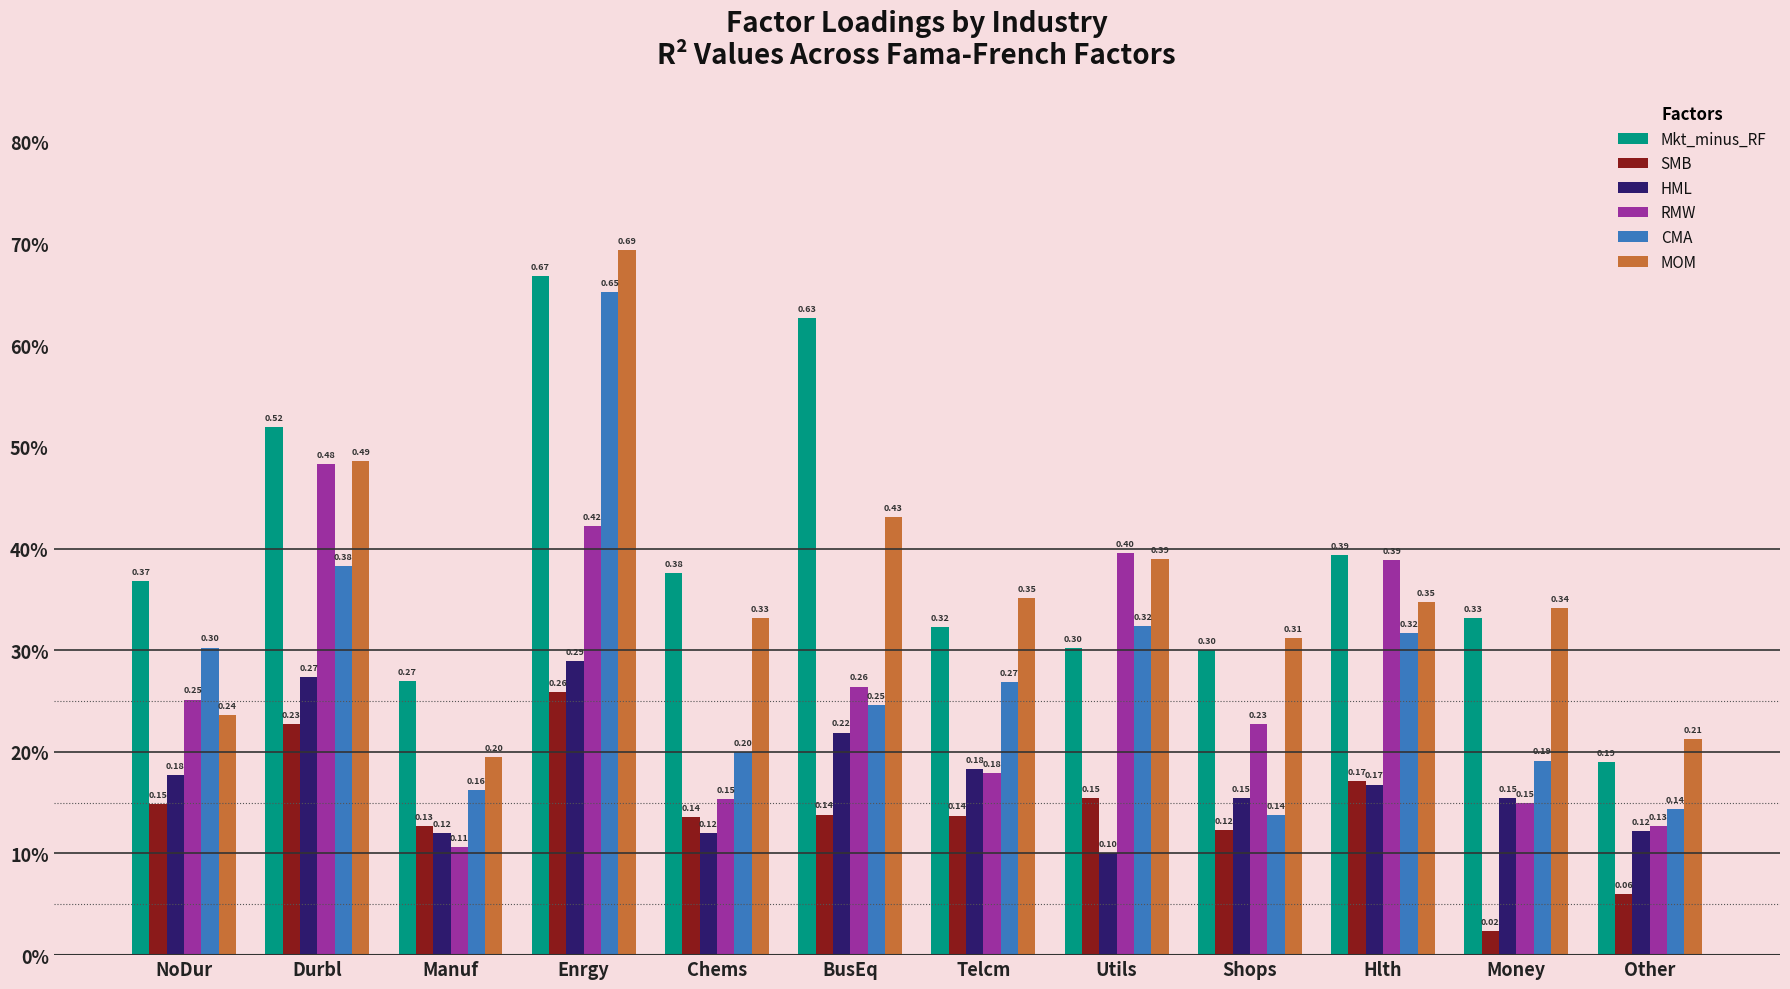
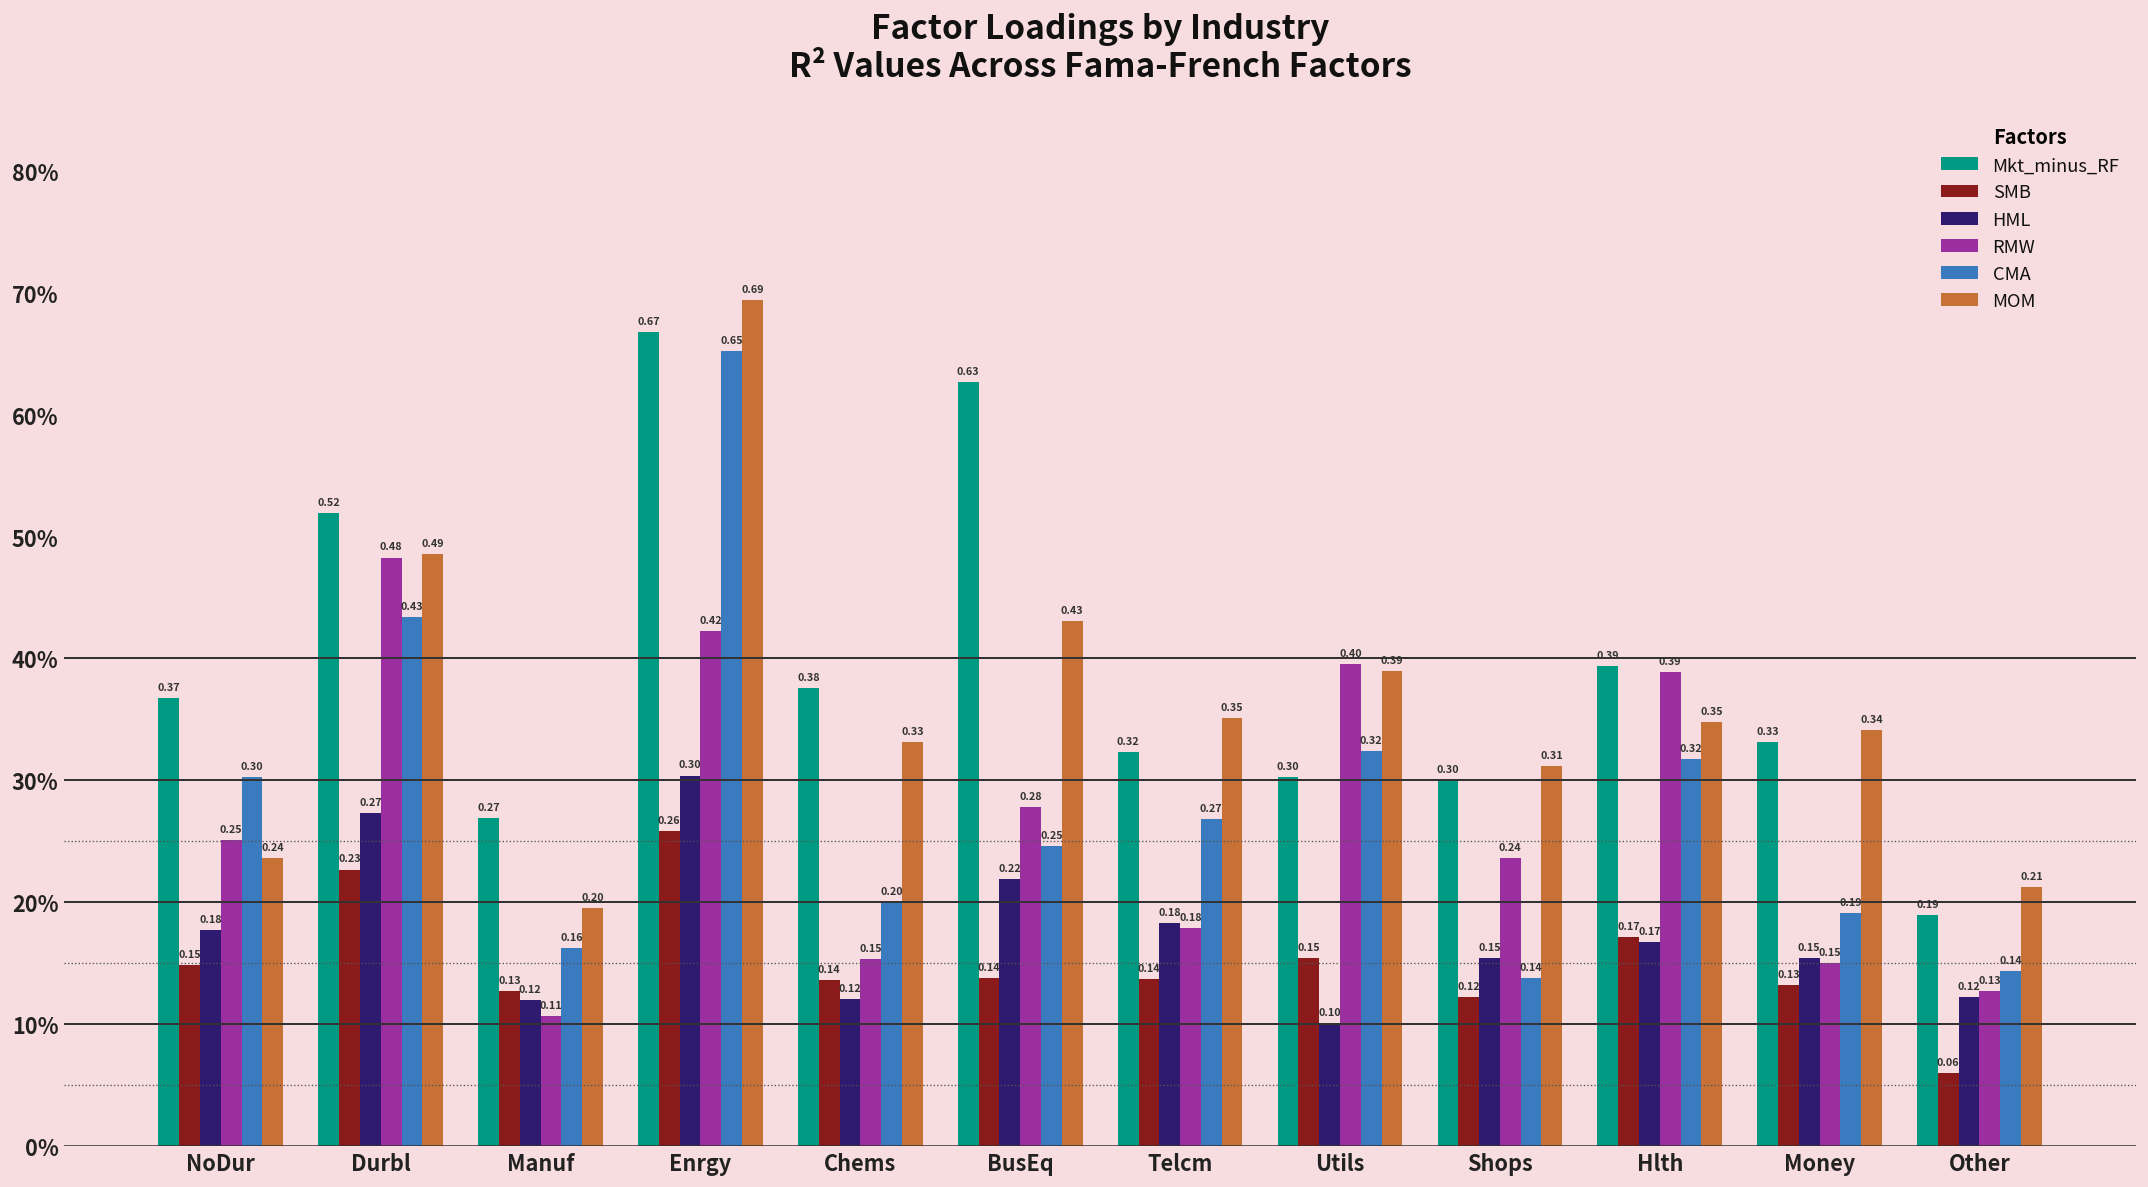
CMA, Durbl: 0.38 -> 0.43
HML, Enrgy: 0.29 -> 0.30
RMW, BusEq: 0.26 -> 0.28
RMW, Shops: 0.23 -> 0.24
SMB, Money: 0.02 -> 0.13
